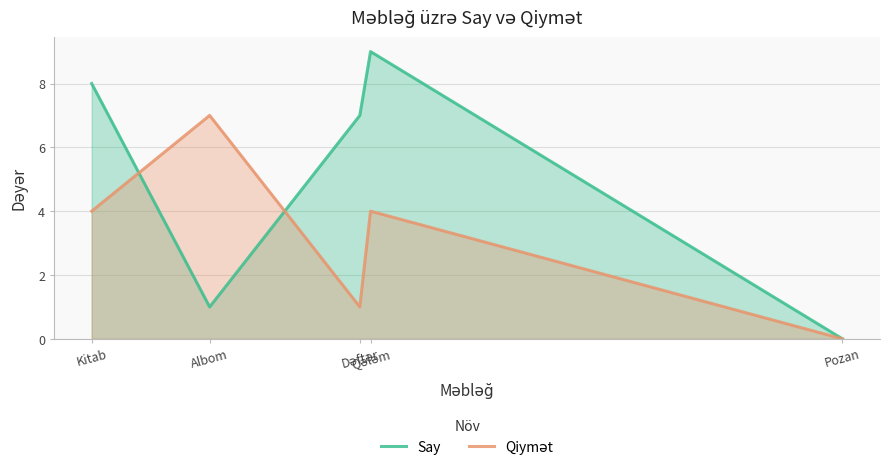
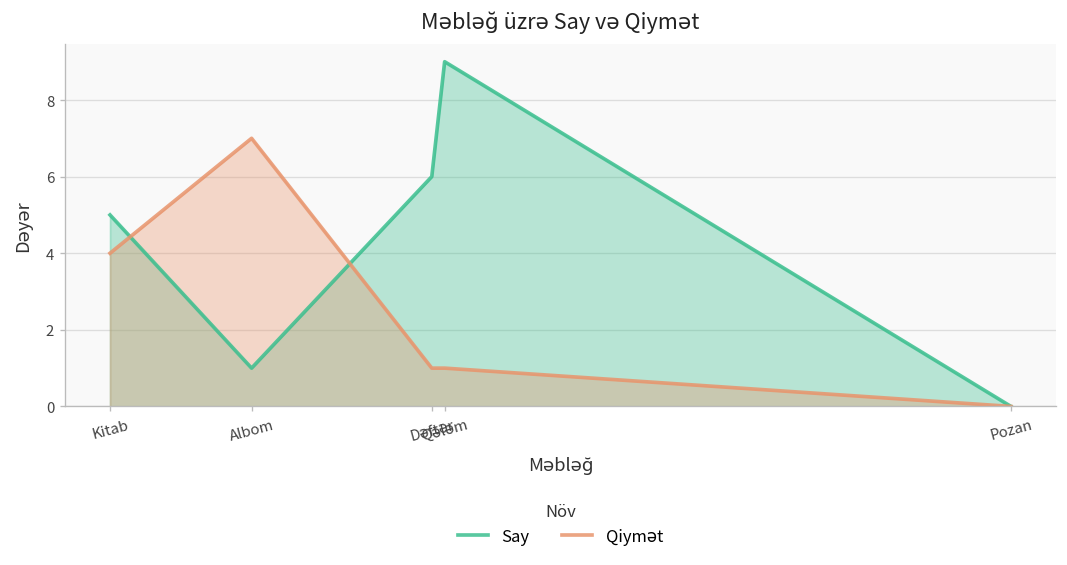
Say, Kitab: 8 -> 5
Say, Dəftər: 7 -> 6
Qiymət, Qələm: 4 -> 1
